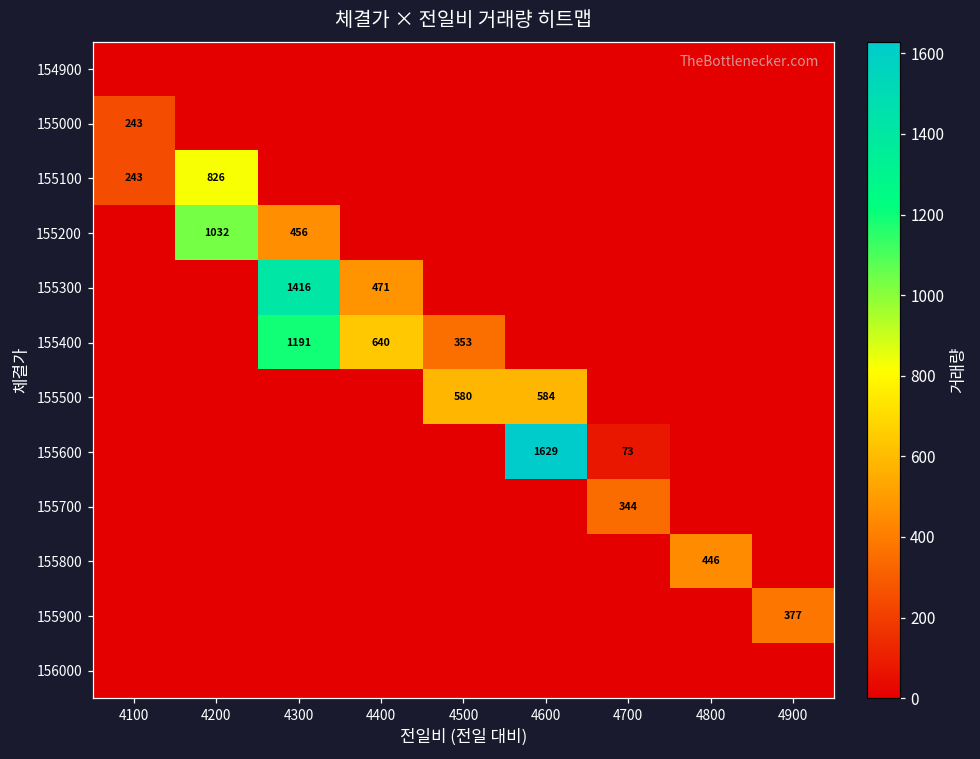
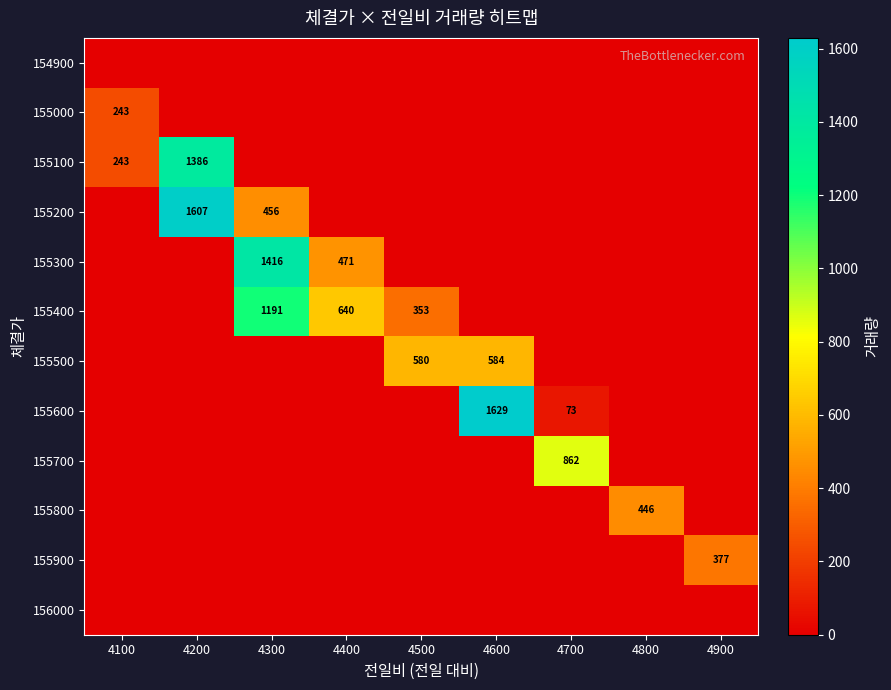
155100, 4200: 826 -> 1386
155200, 4200: 1032 -> 1607
155700, 4700: 344 -> 862
